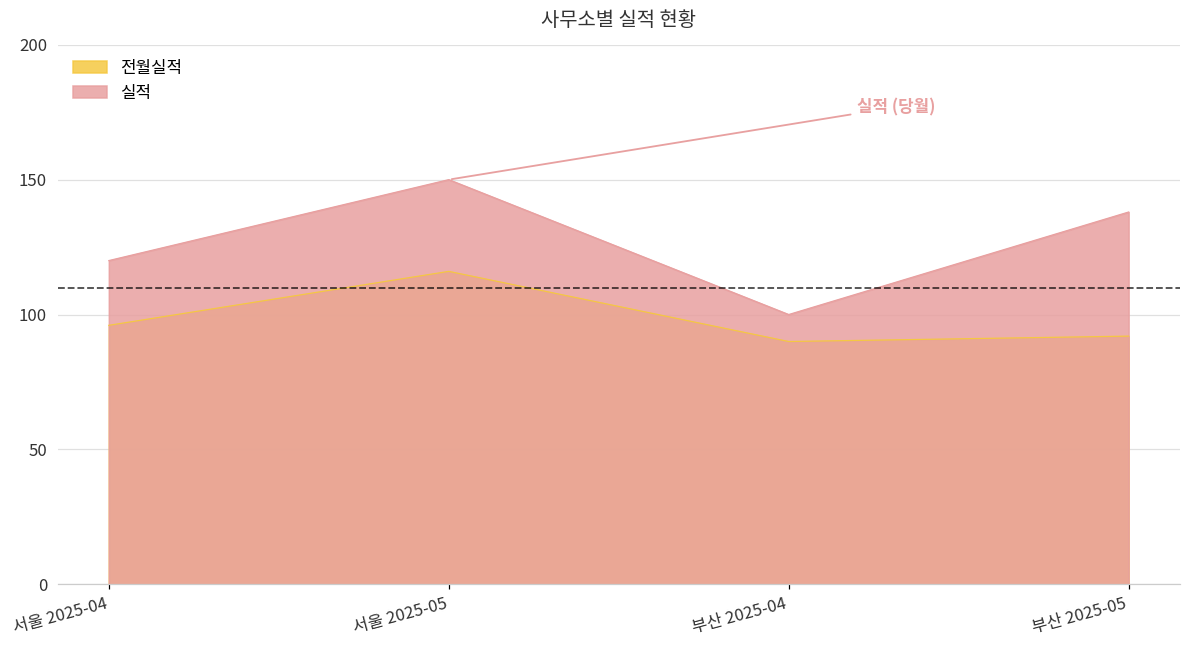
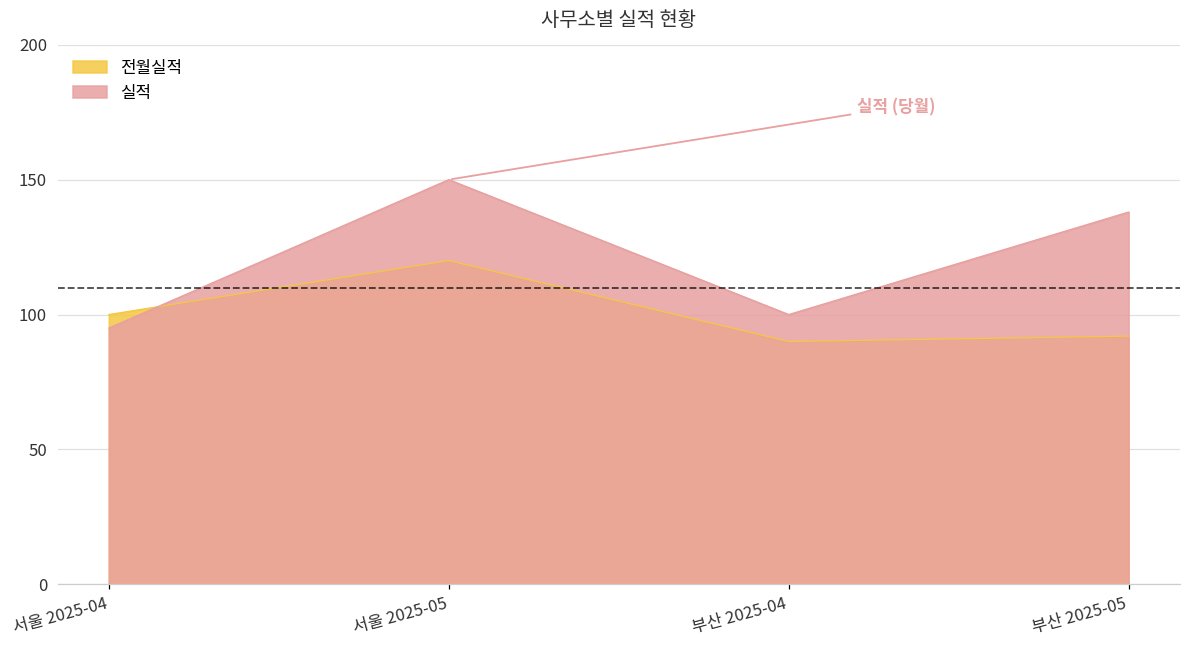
전월실적, 서울 2025-04: 96 -> 100
실적, 서울 2025-04: 120 -> 95
전월실적, 서울 2025-05: 116 -> 120
